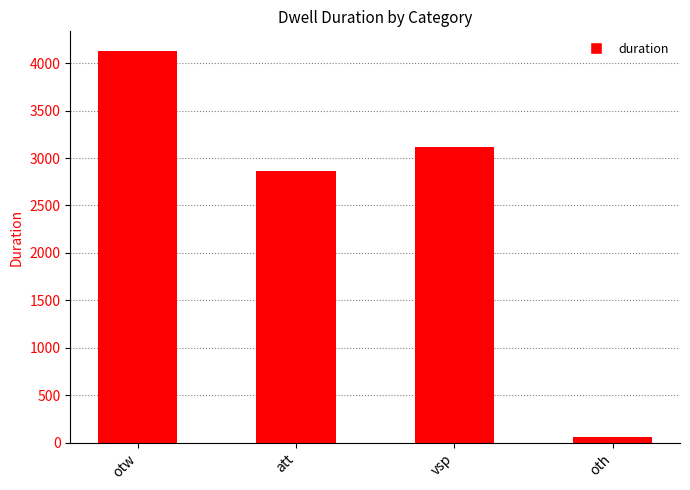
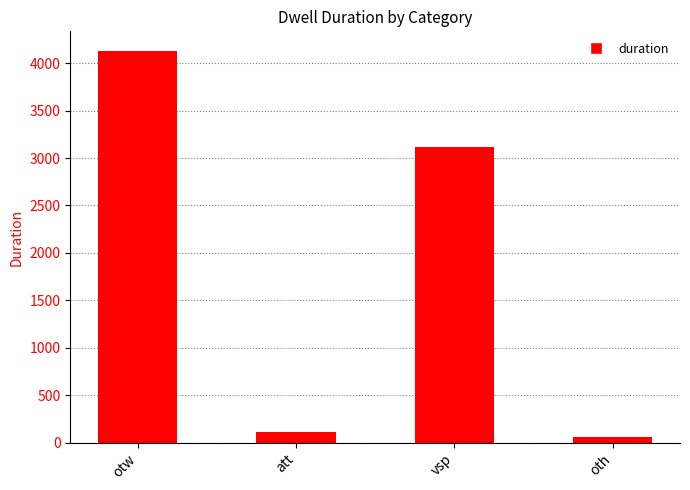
att: 2900 -> 100
